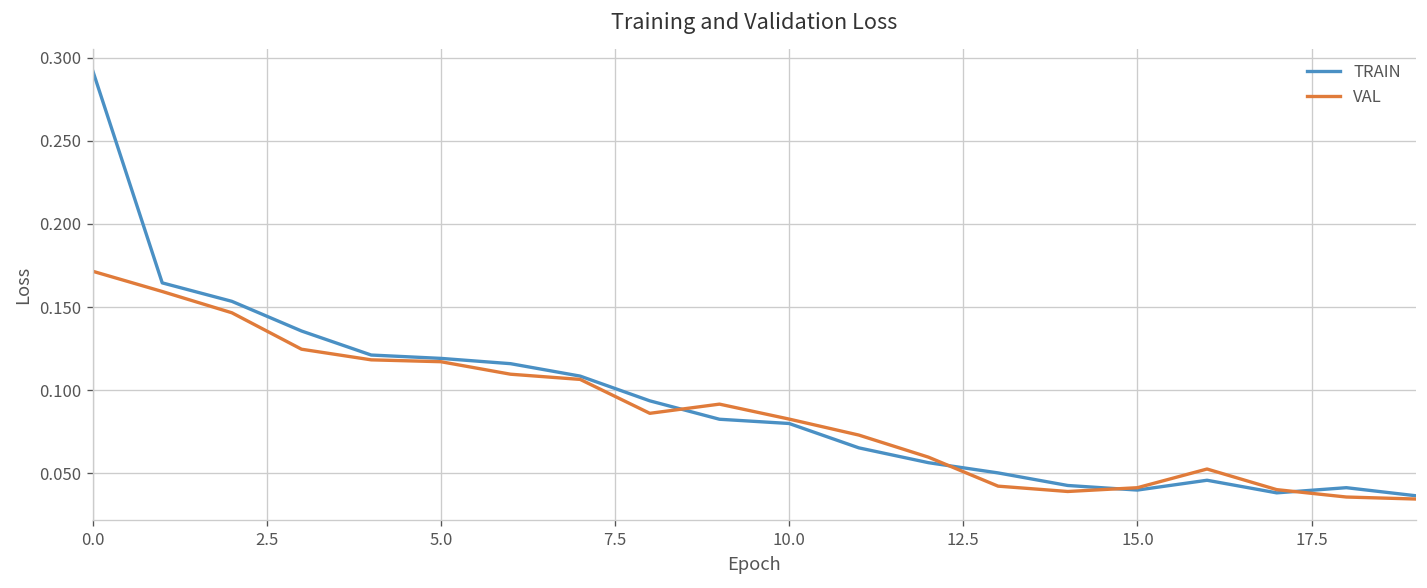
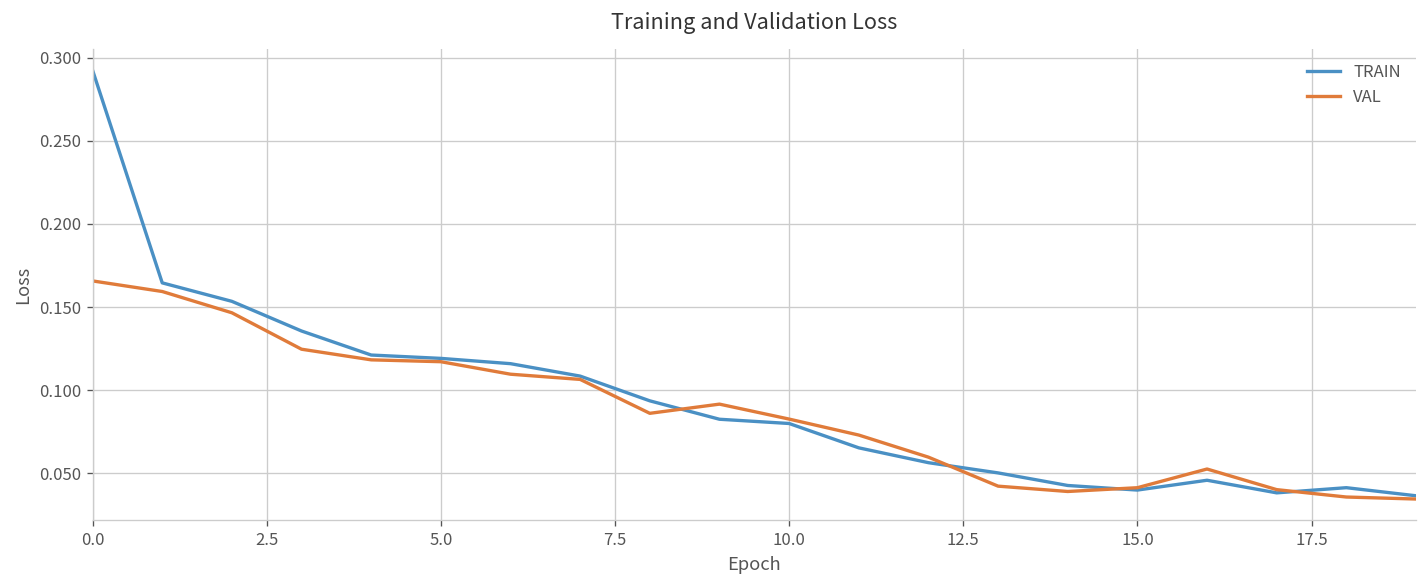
VAL, 0.0: 0.172 -> 0.166
